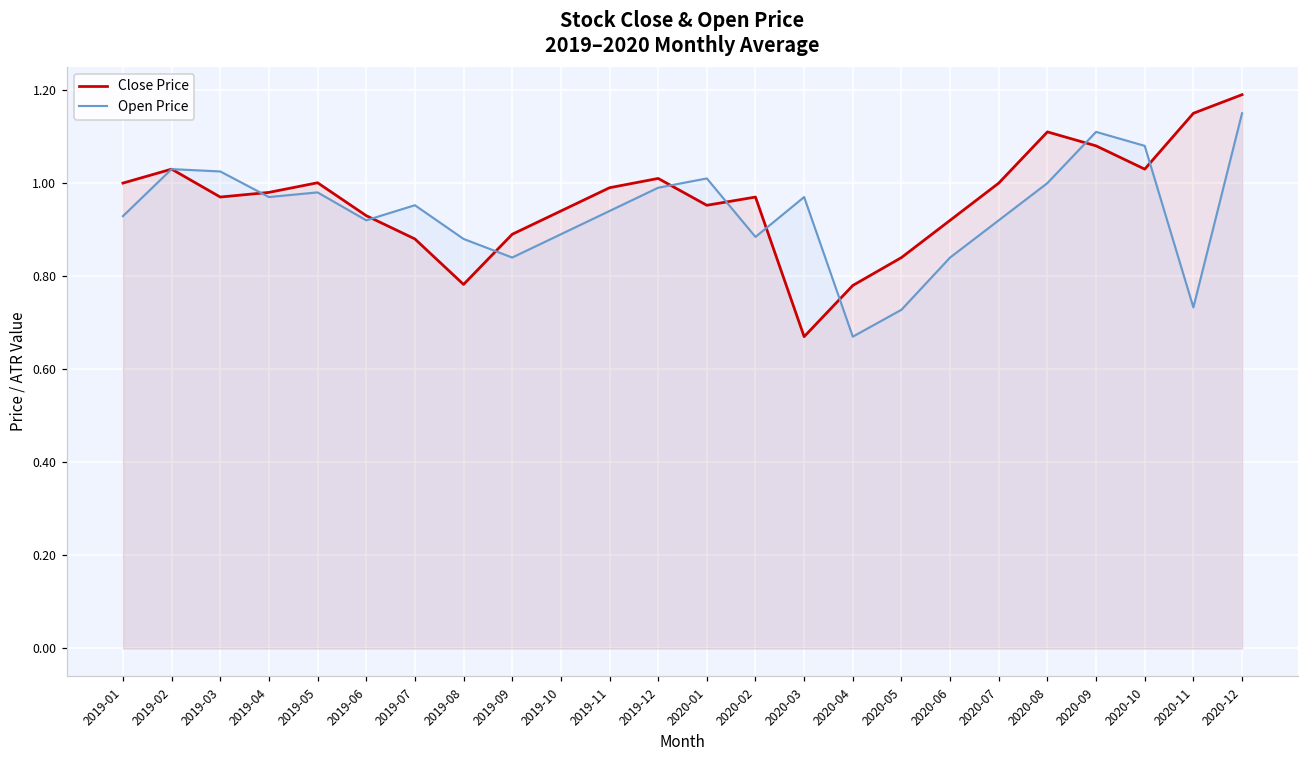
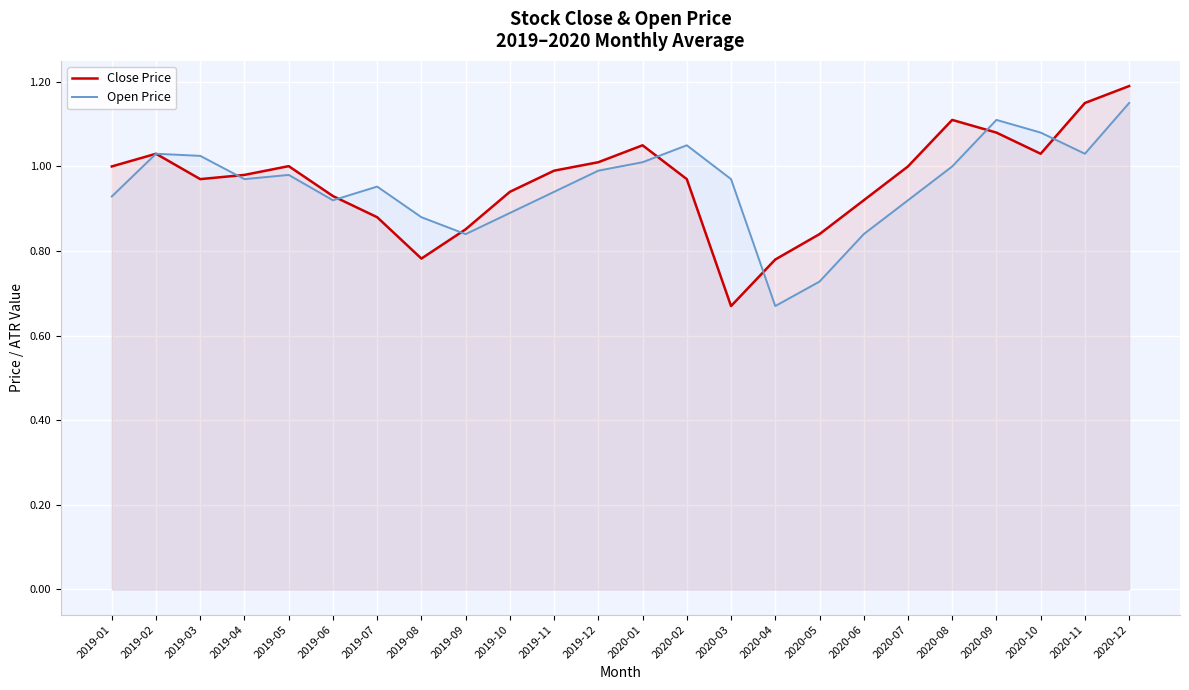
Close Price, 2019-09: 0.89 -> 0.85
Close Price, 2020-01: 0.95 -> 1.05
Open Price, 2020-02: 0.88 -> 1.05
Open Price, 2020-11: 0.73 -> 1.03
